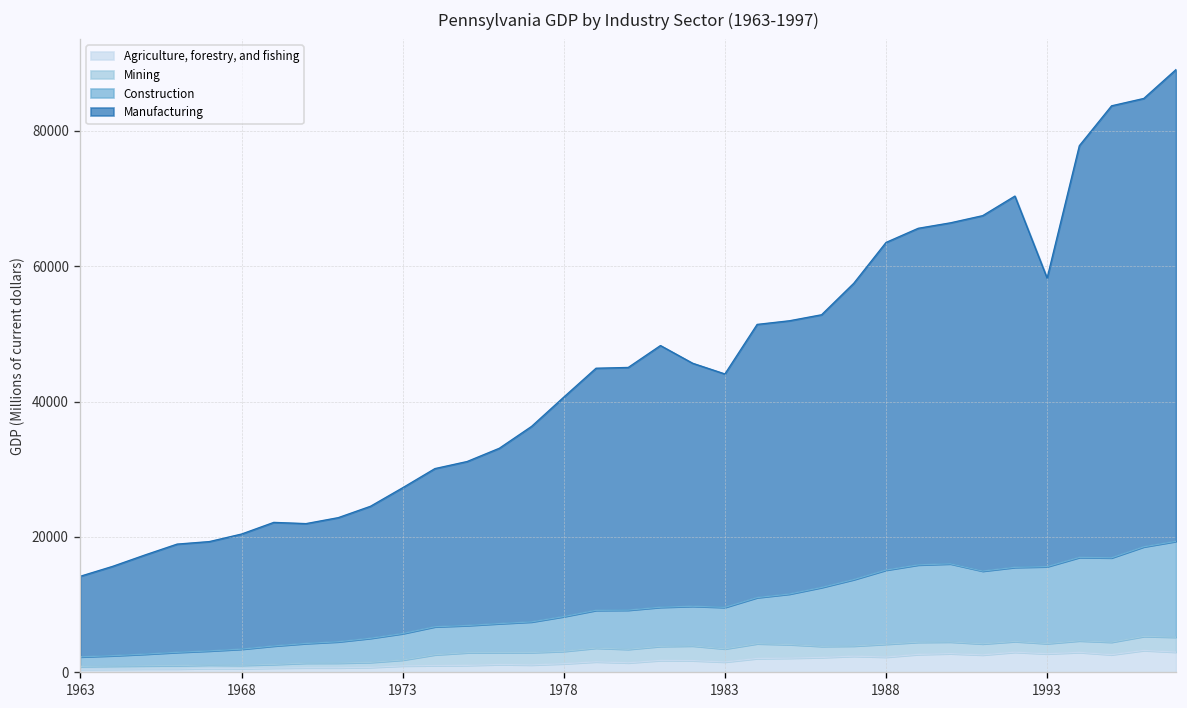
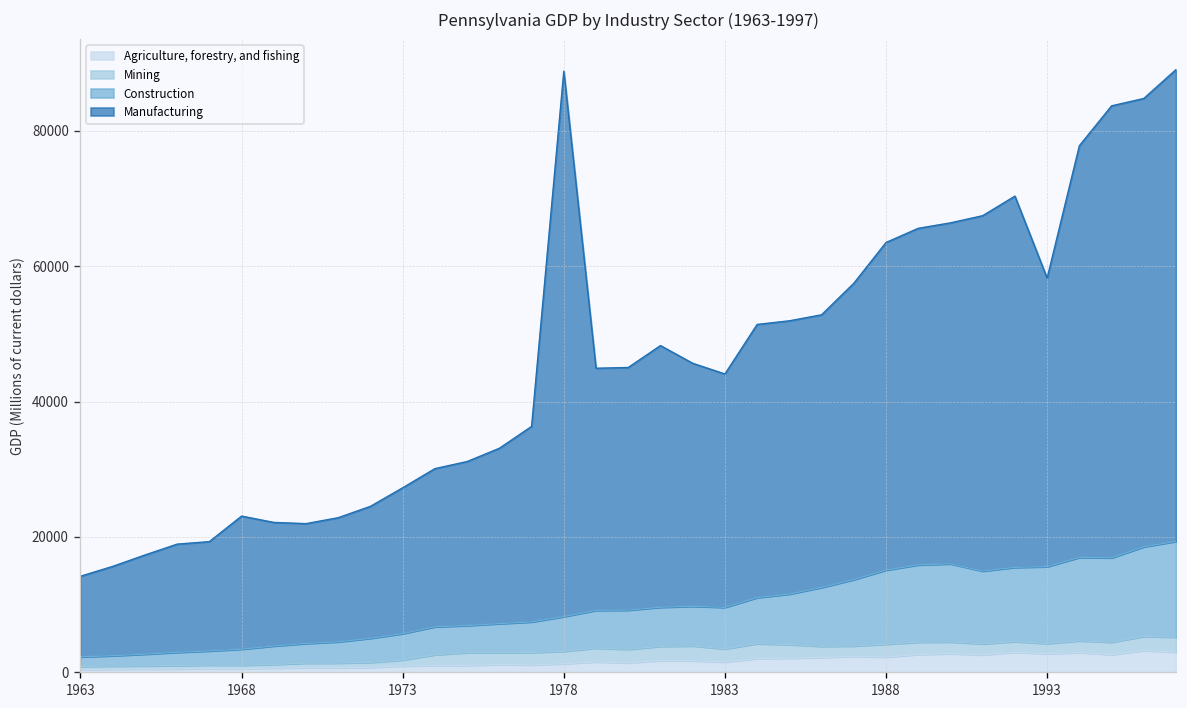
Manufacturing, 1968: 17000 -> 20000
Manufacturing, 1978: 32000 -> 81000
